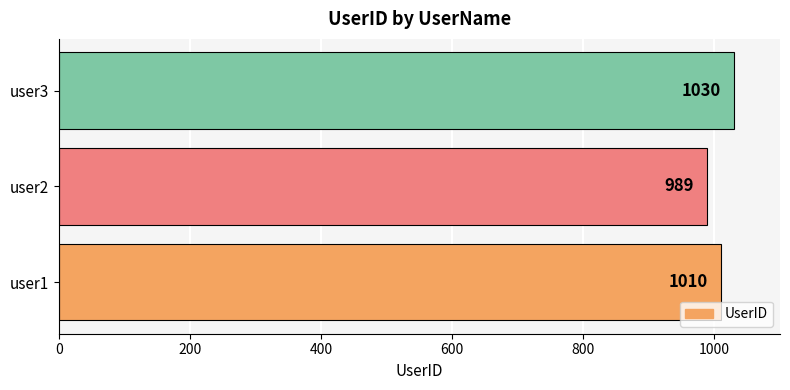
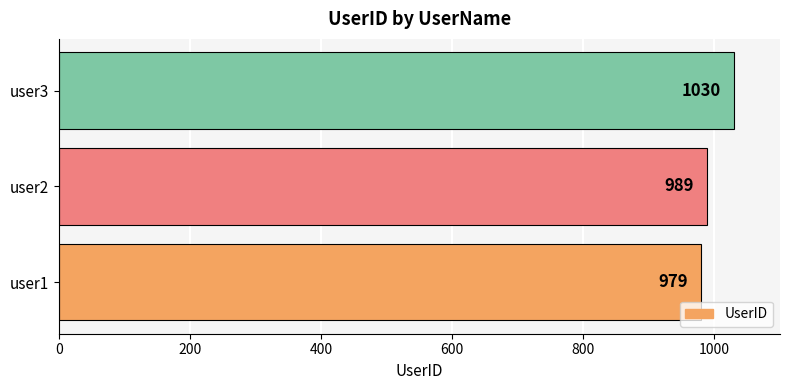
user1: 1010 -> 979
